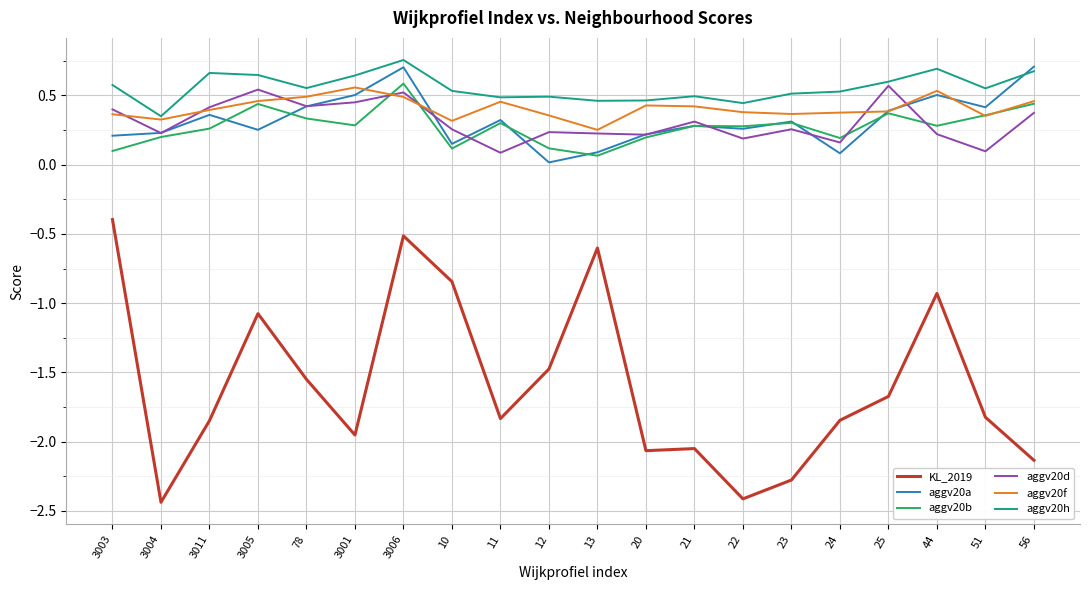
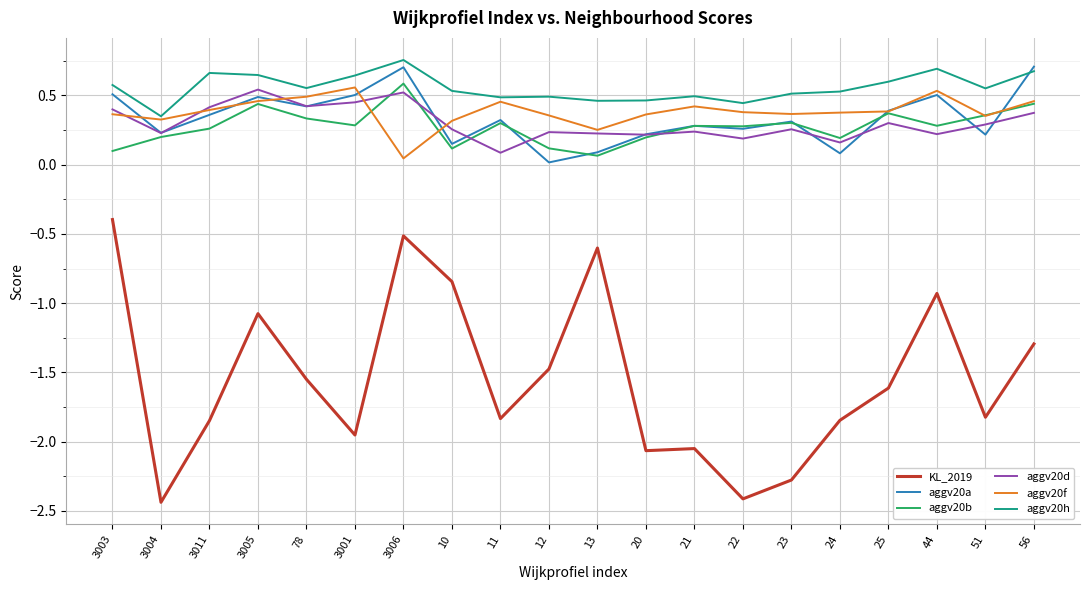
aggv20a, 3003: 0.21 -> 0.51
aggv20a, 3005: 0.25 -> 0.49
aggv20f, 3006: 0.49 -> 0.04
aggv20f, 20: 0.43 -> 0.36
aggv20d, 21: 0.31 -> 0.24
KL_2019, 25: -1.67 -> -1.61
aggv20d, 25: 0.57 -> 0.30
aggv20a, 51: 0.41 -> 0.22
aggv20d, 51: 0.10 -> 0.29
KL_2019, 56: -2.13 -> -1.29
